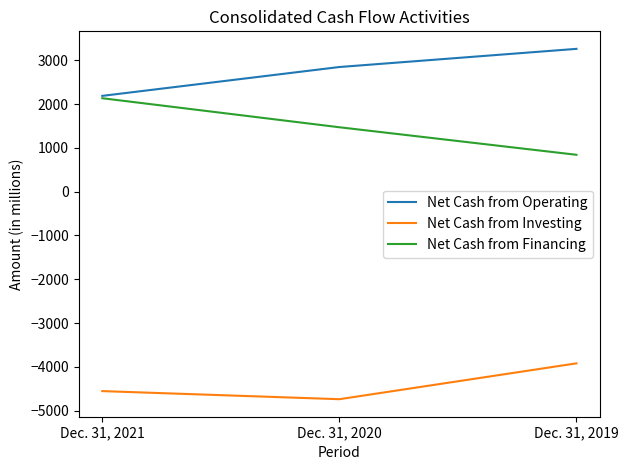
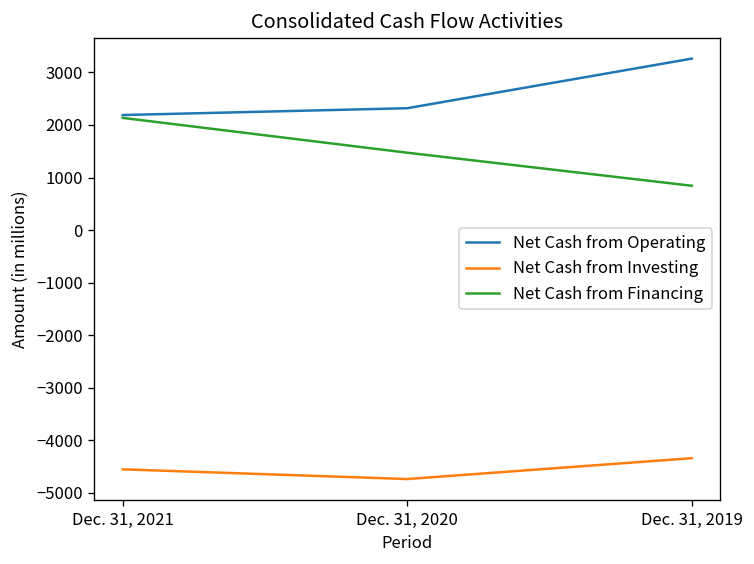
Net Cash from Operating, Dec. 31, 2020: 2800 -> 2300
Net Cash from Investing, Dec. 31, 2019: -3900 -> -4300
